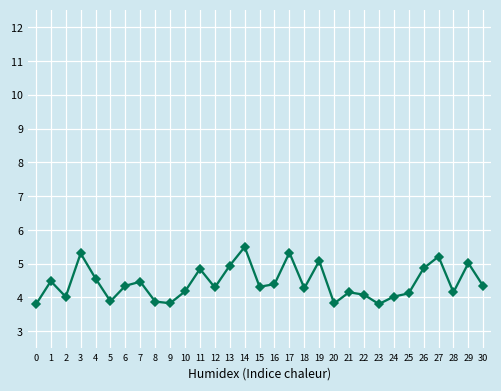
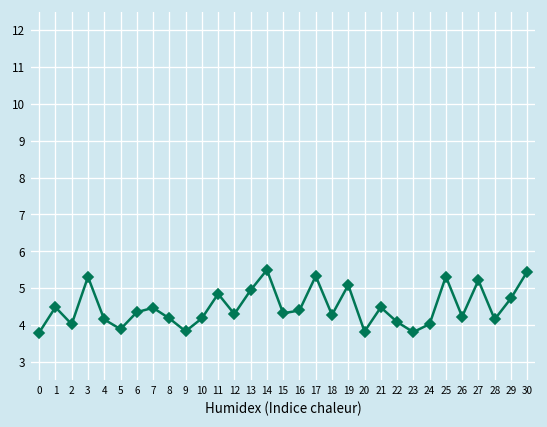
4: 4.6 -> 4.1
8: 3.9 -> 4.2
21: 4.2 -> 4.5
25: 4.1 -> 5.3
26: 4.9 -> 4.2
29: 5.0 -> 4.7
30: 4.3 -> 5.4
